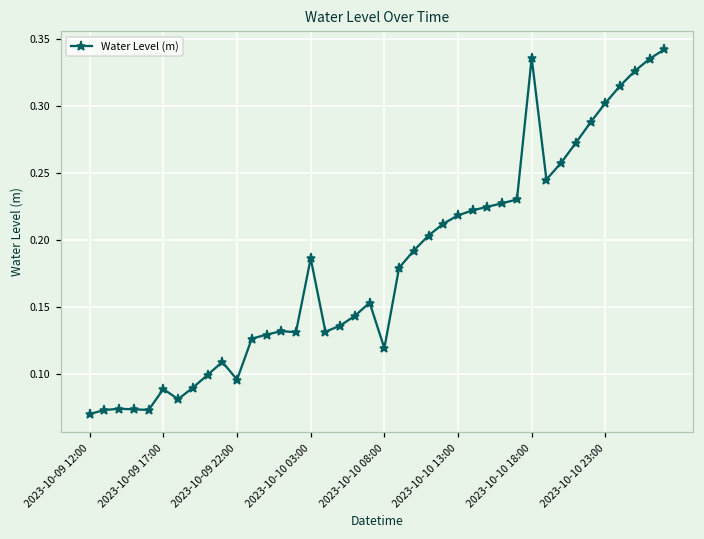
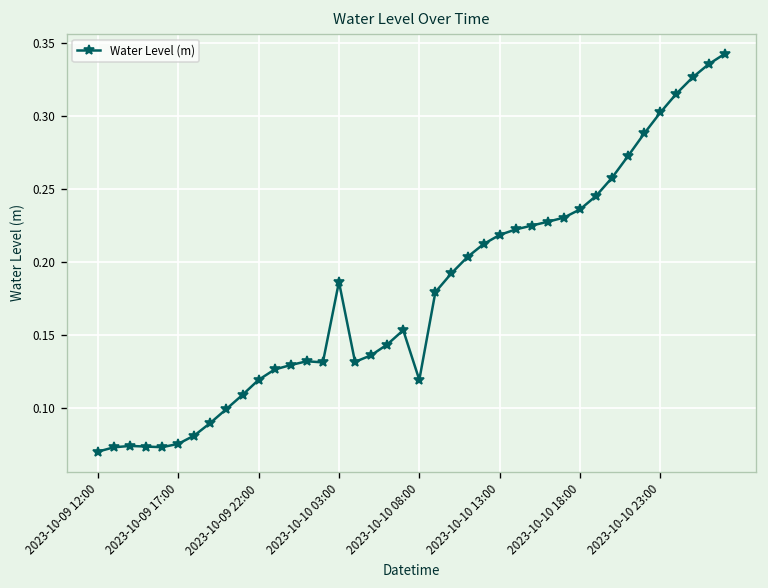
2023-10-09 17:00: 0.089 -> 0.076
2023-10-09 22:00: 0.096 -> 0.119
2023-10-10 18:00: 0.336 -> 0.236
